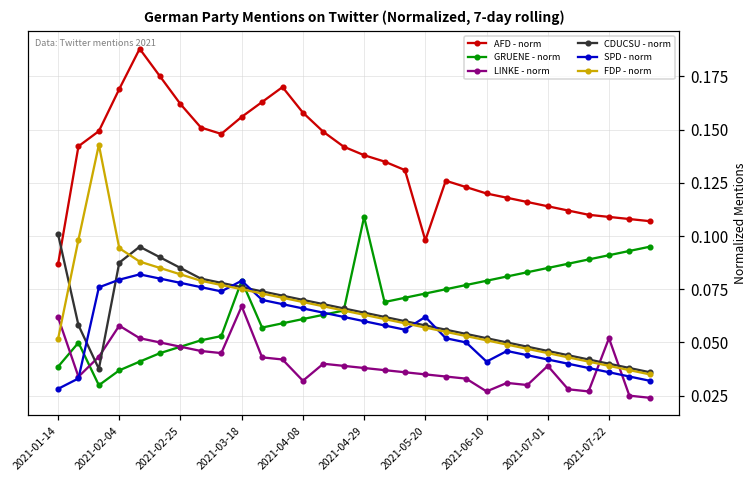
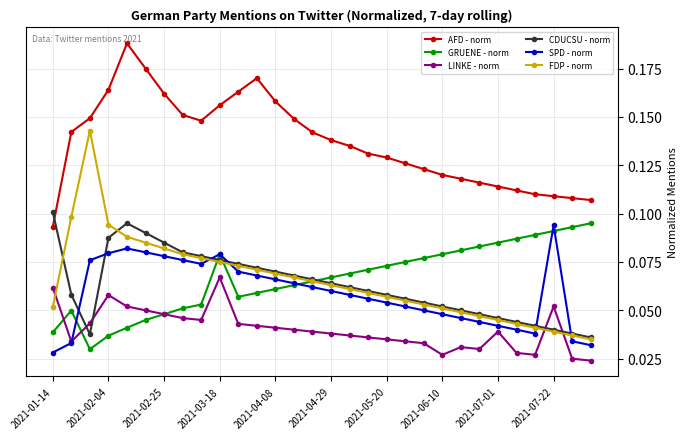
AFD - norm, 2021-01-14: 0.087 -> 0.093
AFD - norm, 2021-02-04: 0.169 -> 0.164
LINKE - norm, 2021-04-08: 0.032 -> 0.041
GRUENE - norm, 2021-04-29: 0.109 -> 0.067
AFD - norm, 2021-05-20: 0.098 -> 0.129
SPD - norm, 2021-05-20: 0.062 -> 0.054
SPD - norm, 2021-06-10: 0.041 -> 0.048
SPD - norm, 2021-07-22: 0.036 -> 0.094
